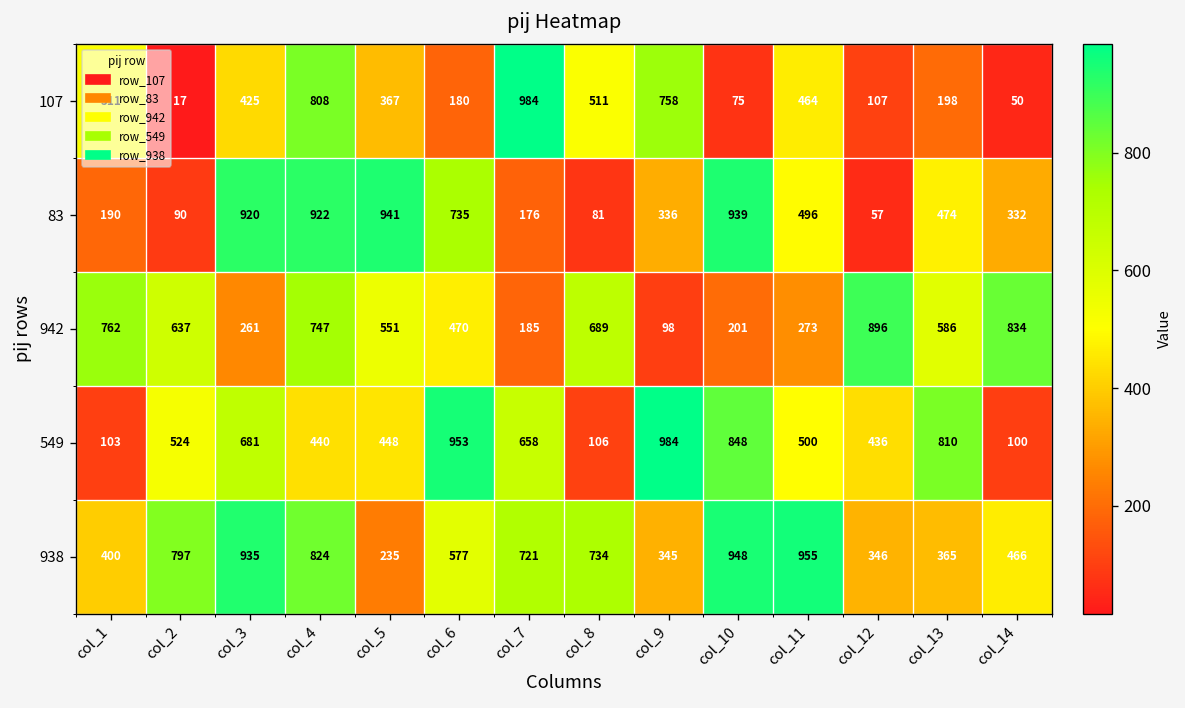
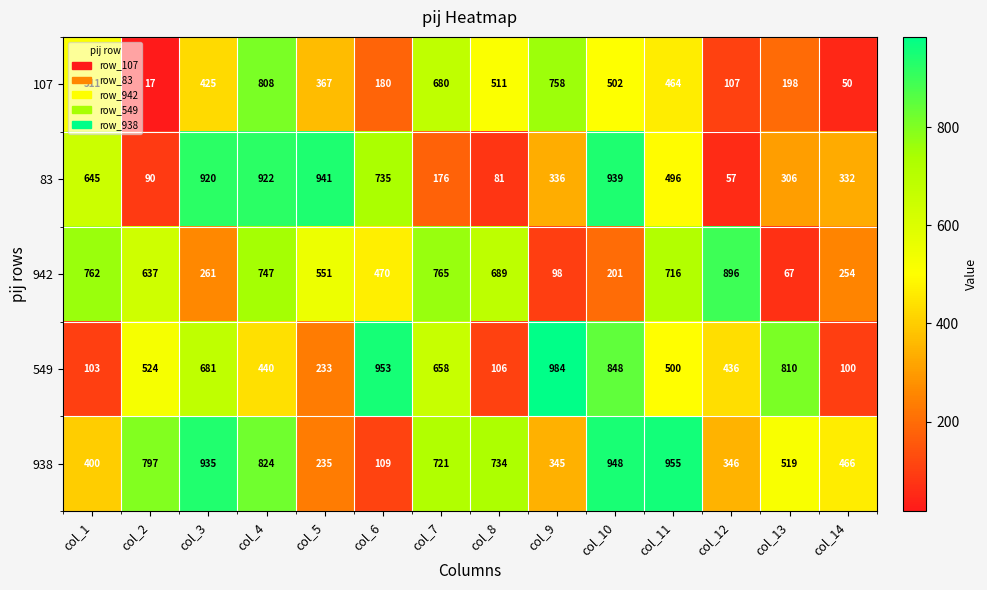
107, col_7: 984 -> 680
107, col_10: 75 -> 502
83, col_1: 190 -> 645
83, col_13: 474 -> 306
942, col_7: 185 -> 765
942, col_11: 273 -> 716
942, col_13: 586 -> 67
942, col_14: 834 -> 254
549, col_5: 448 -> 233
938, col_6: 577 -> 109
938, col_13: 365 -> 519
